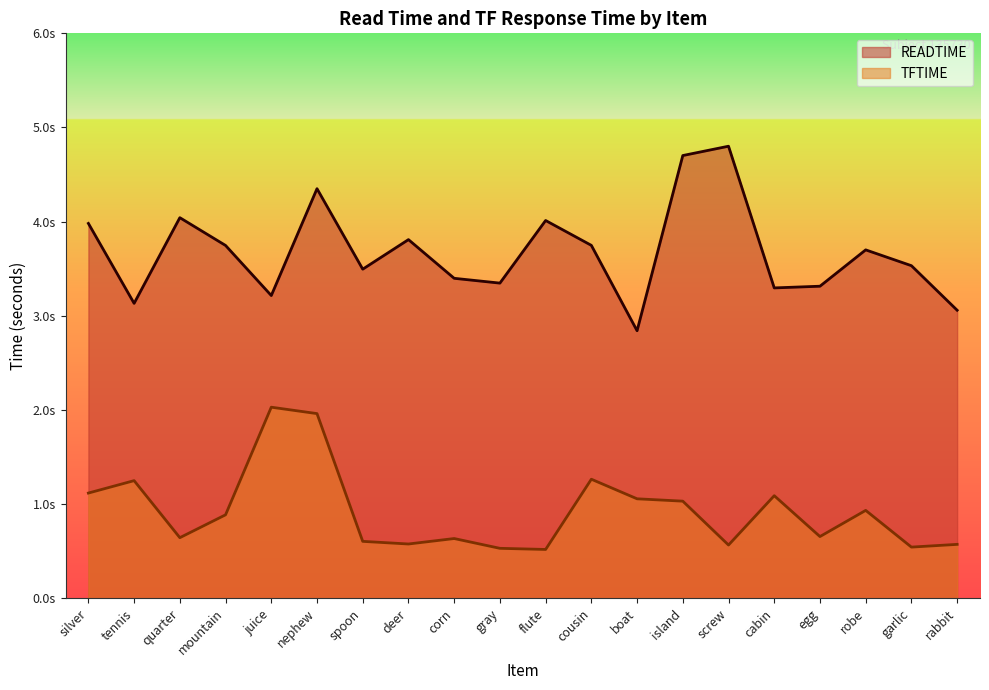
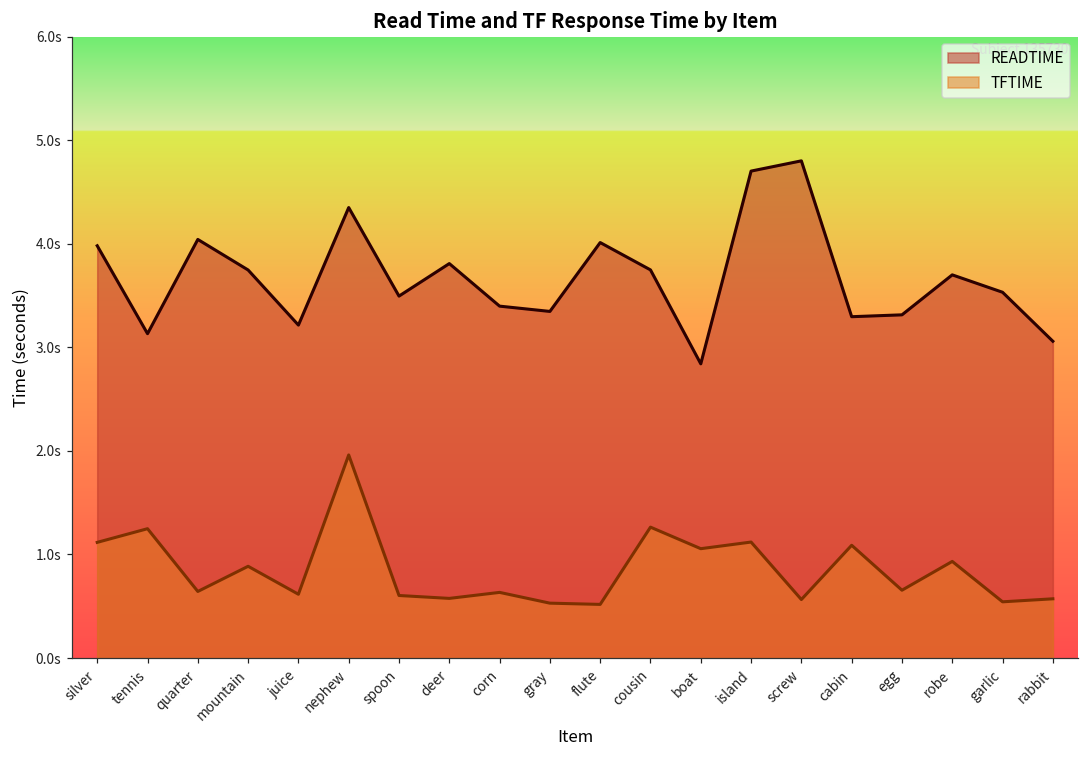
TFTIME, juice: 2.0s -> 0.6s
TFTIME, island: 1.0s -> 1.1s
